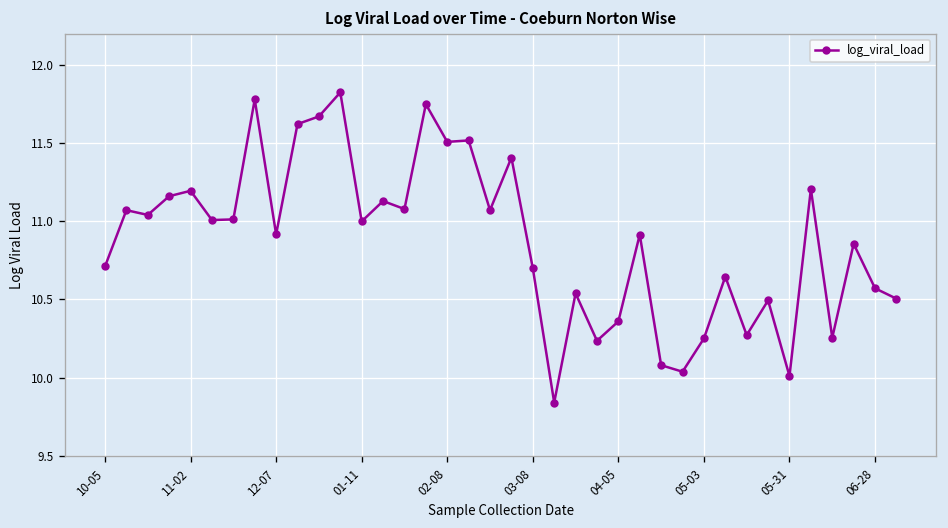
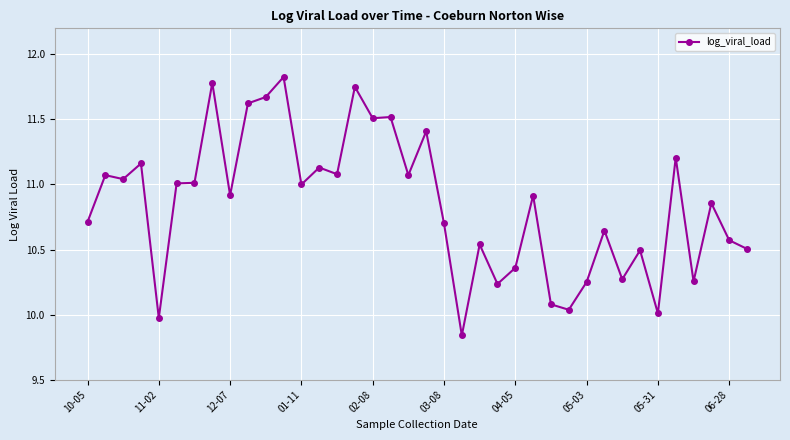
11-02: 11.20 -> 9.97
